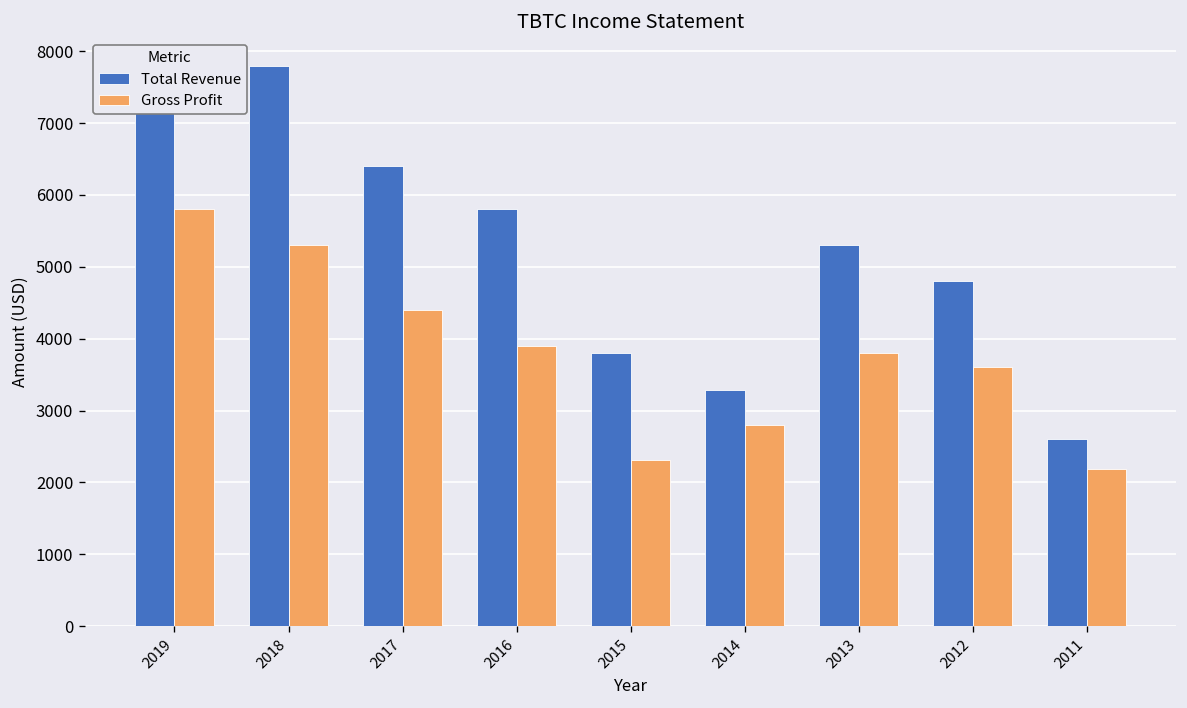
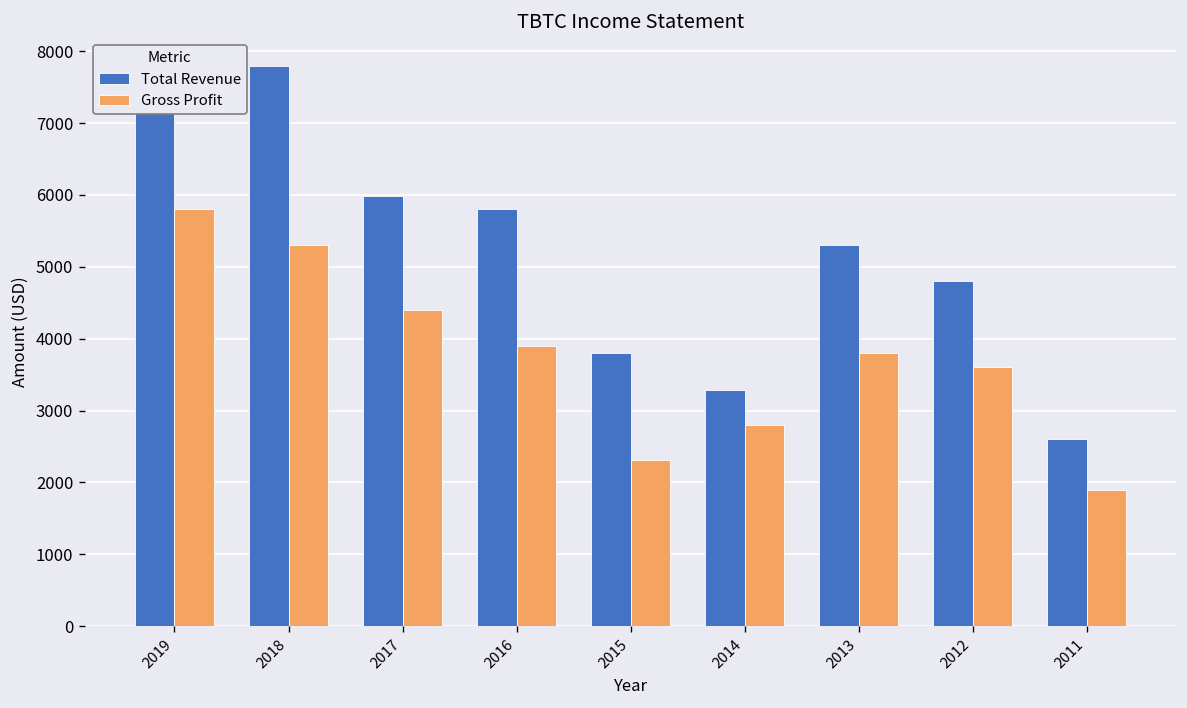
Total Revenue, 2017: 6400 -> 6000
Gross Profit, 2011: 2200 -> 1900
